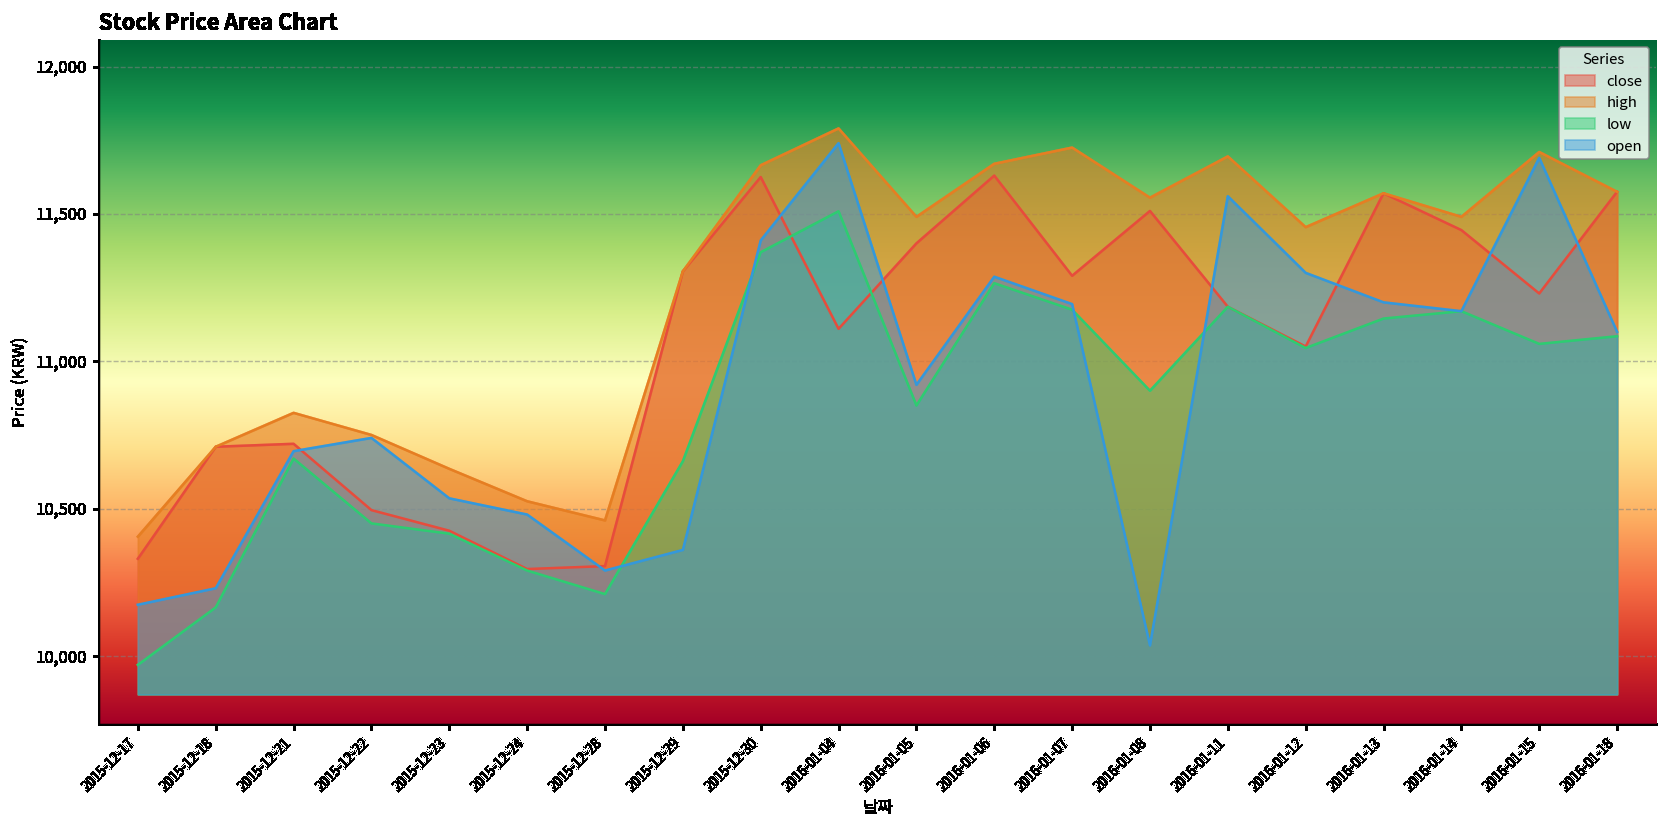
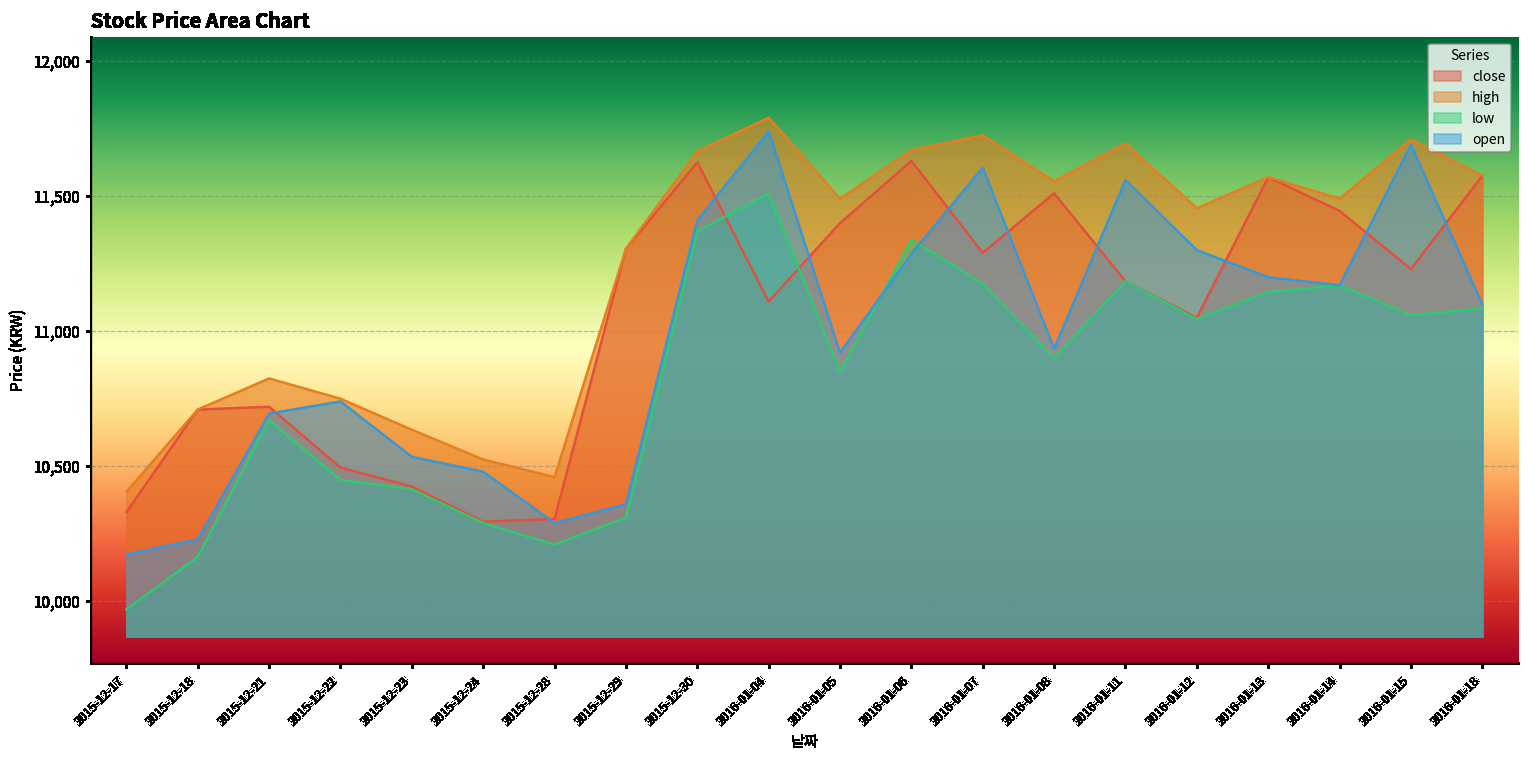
low, 2015-12-29: 10,660 -> 10,310
low, 2016-01-06: 11,270 -> 11,340
open, 2016-01-07: 11,190 -> 11,610
open, 2016-01-08: 10,040 -> 10,940
